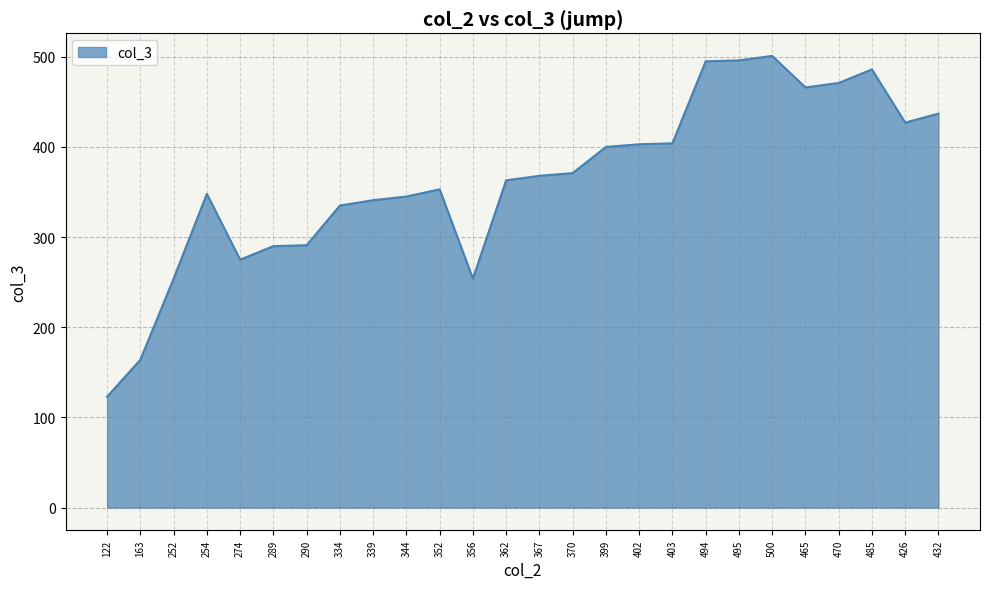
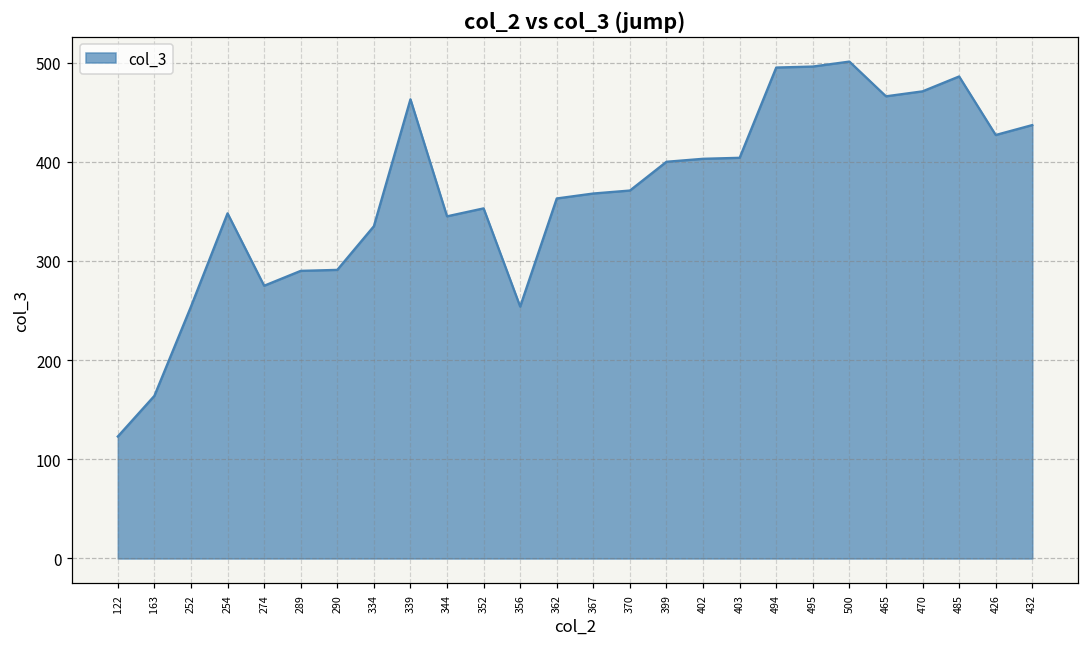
339: 340 -> 460
